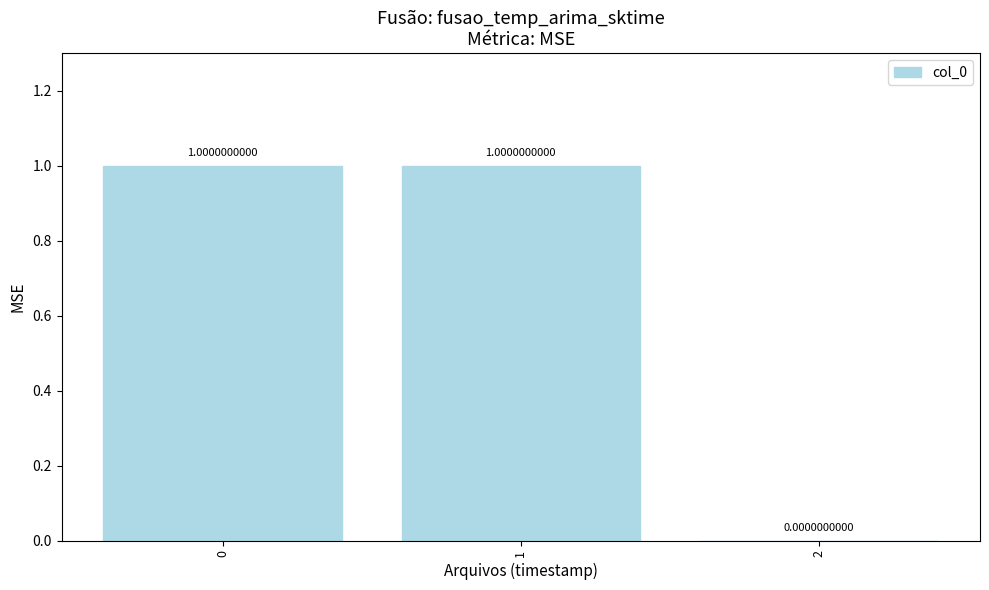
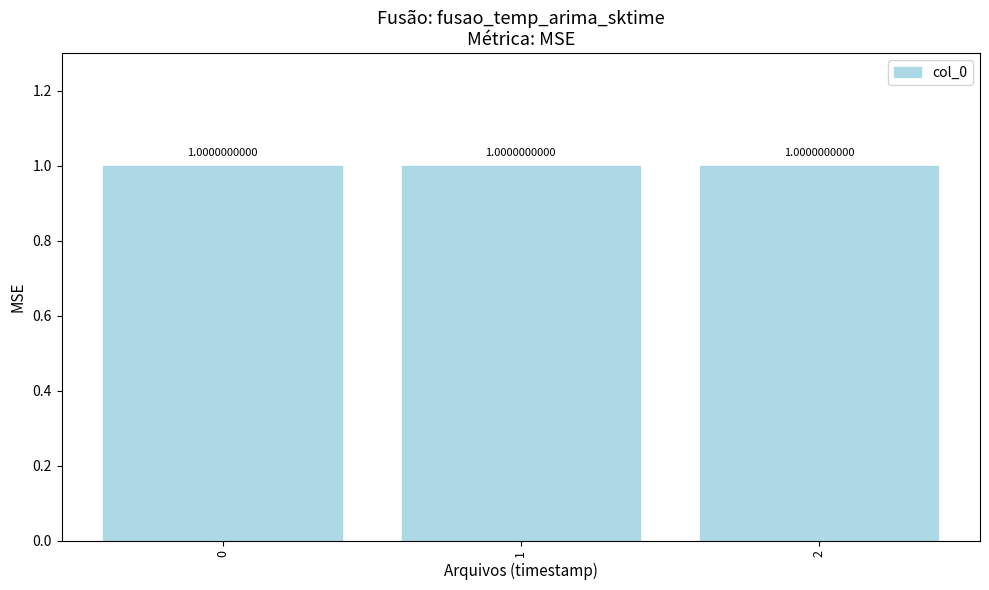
2: 0.0000000000 -> 1.0000000000
